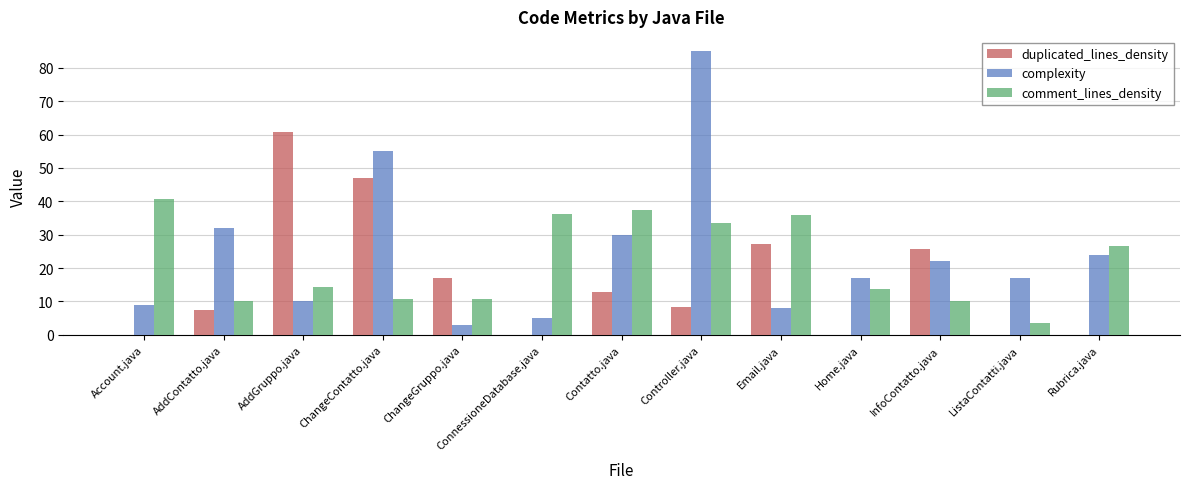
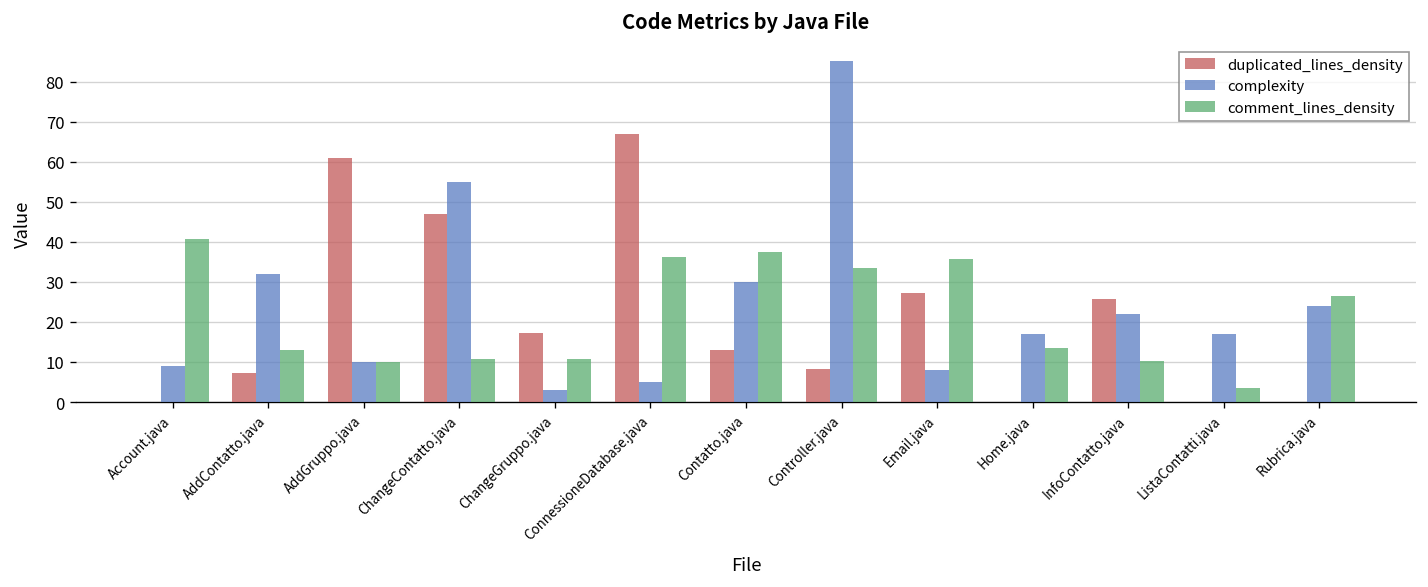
comment_lines_density, AddContatto.java: 10 -> 13
comment_lines_density, AddGruppo.java: 14 -> 10
duplicated_lines_density, ConnessioneDatabase.java: 0 -> 67
